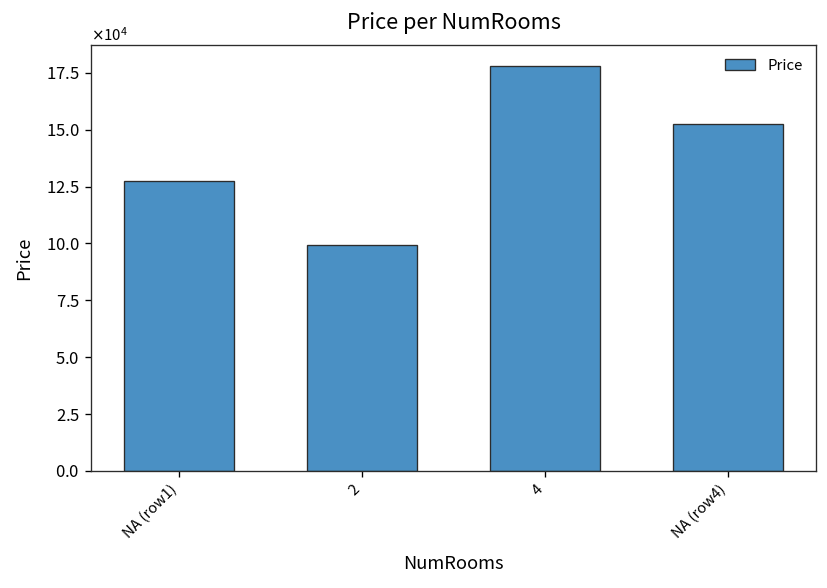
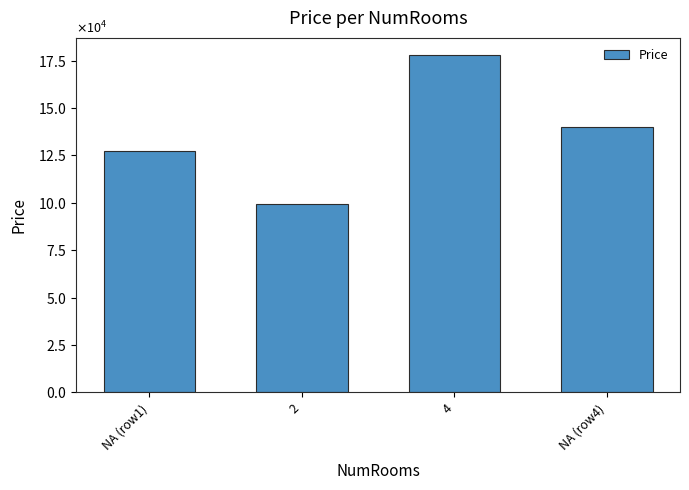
NA (row4): 152000 -> 140000
